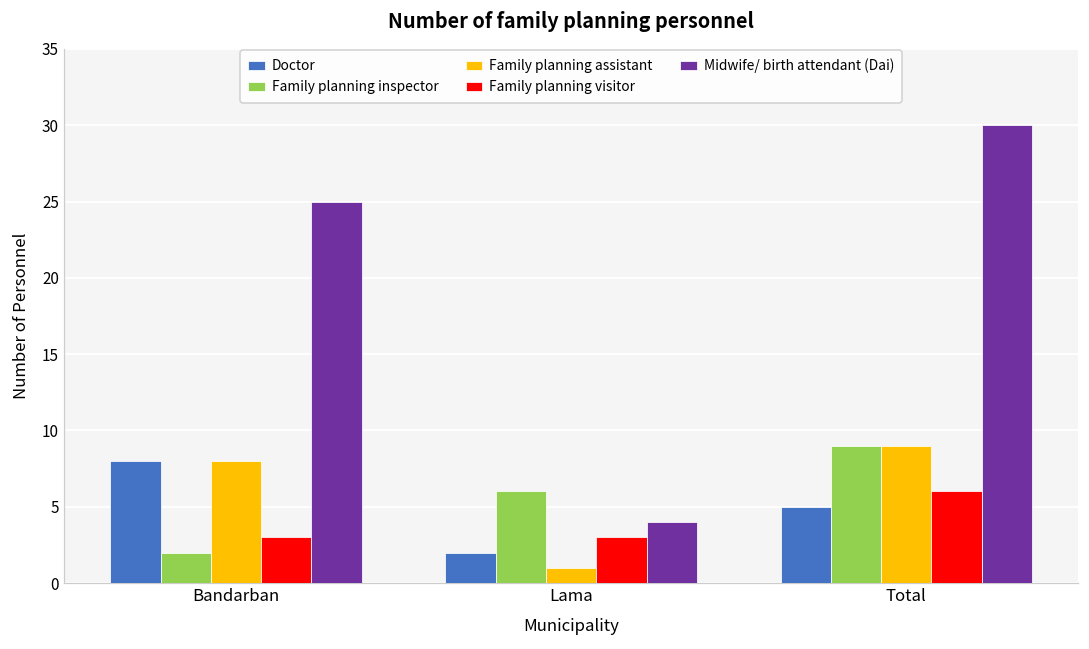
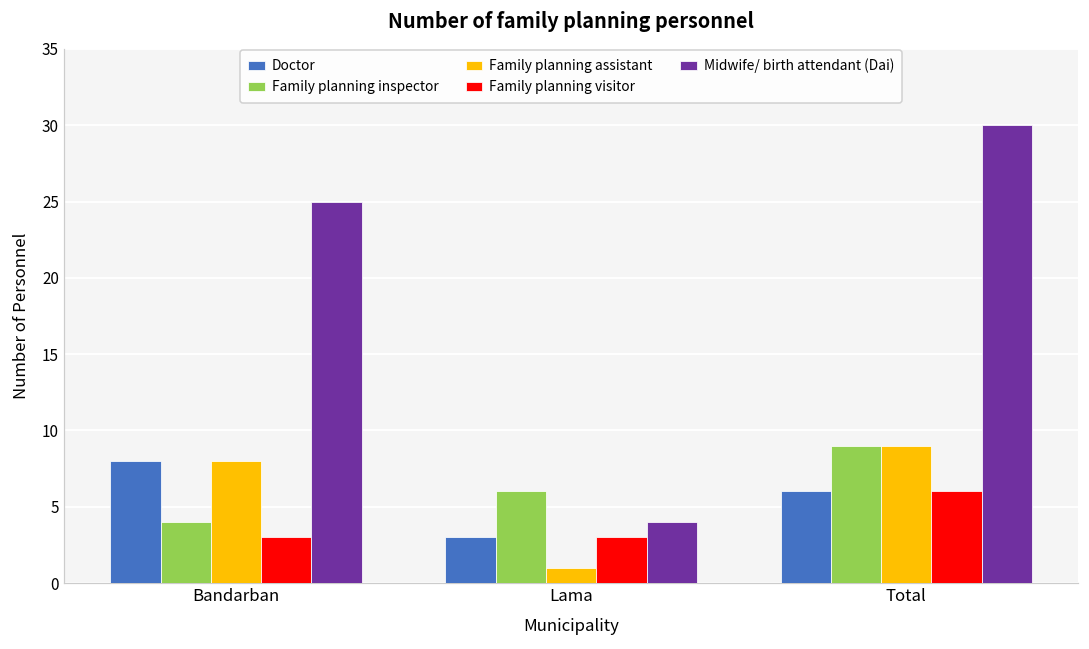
Family planning inspector, Bandarban: 2 -> 4
Doctor, Lama: 2 -> 3
Doctor, Total: 5 -> 6
